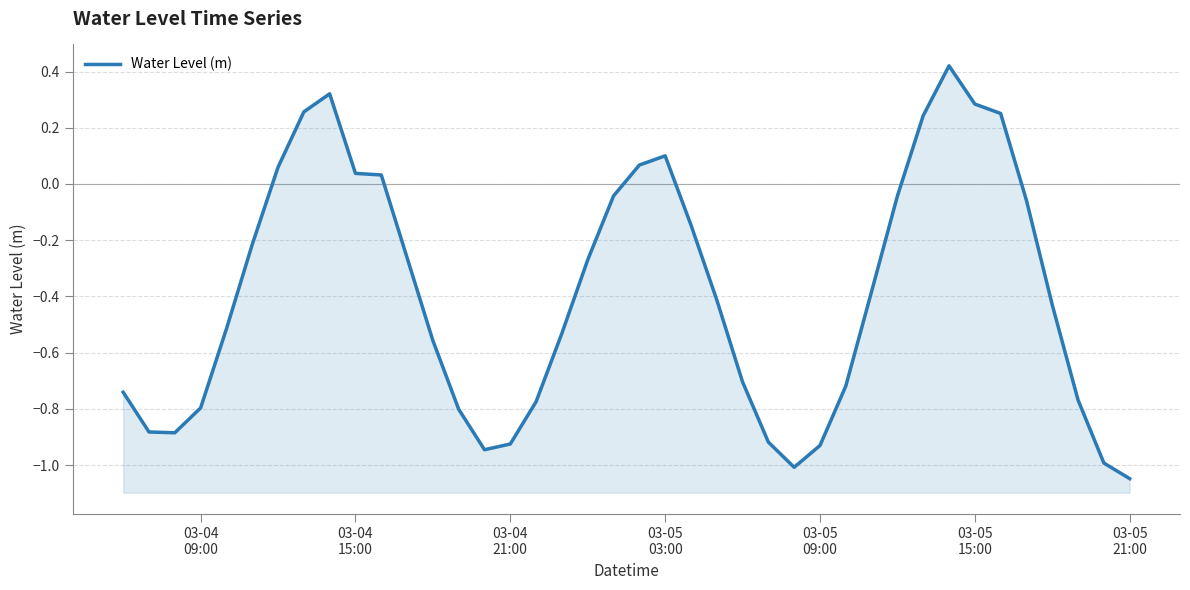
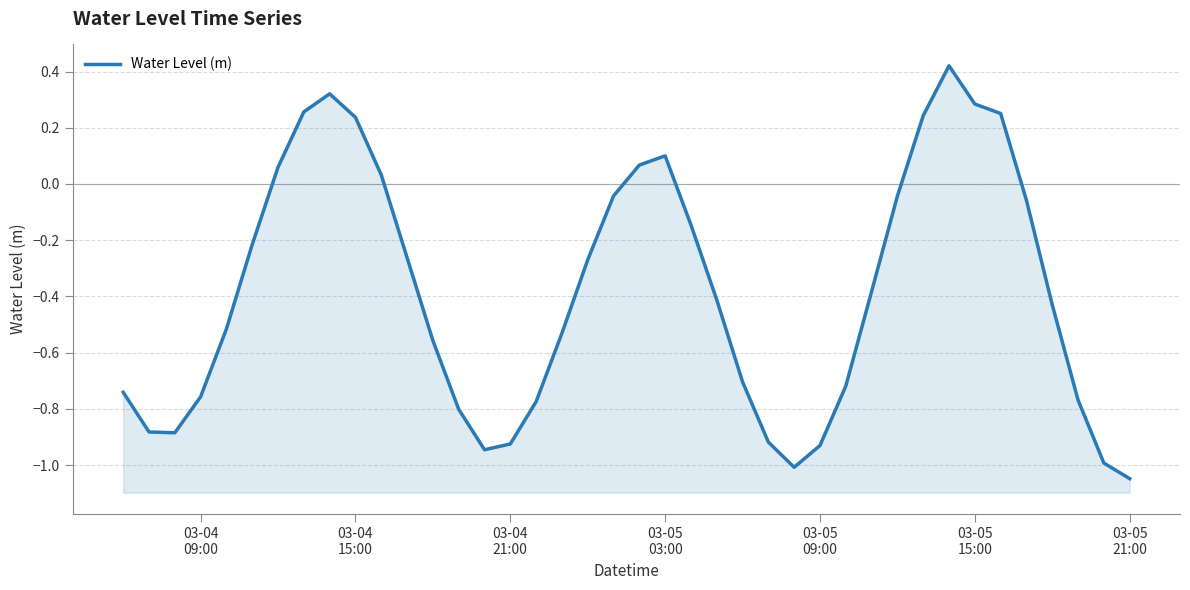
03-04 09:00: -0.80 -> -0.76
03-04 15:00: 0.04 -> 0.24
